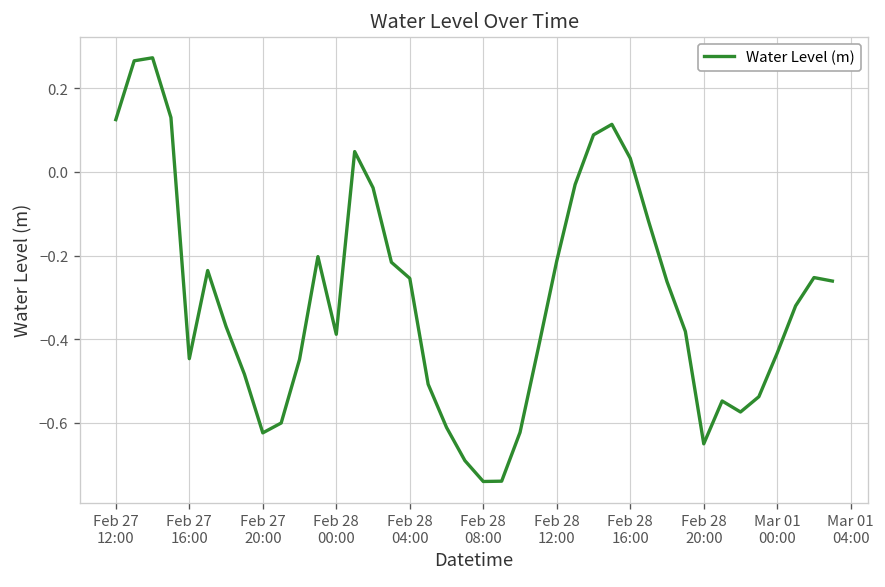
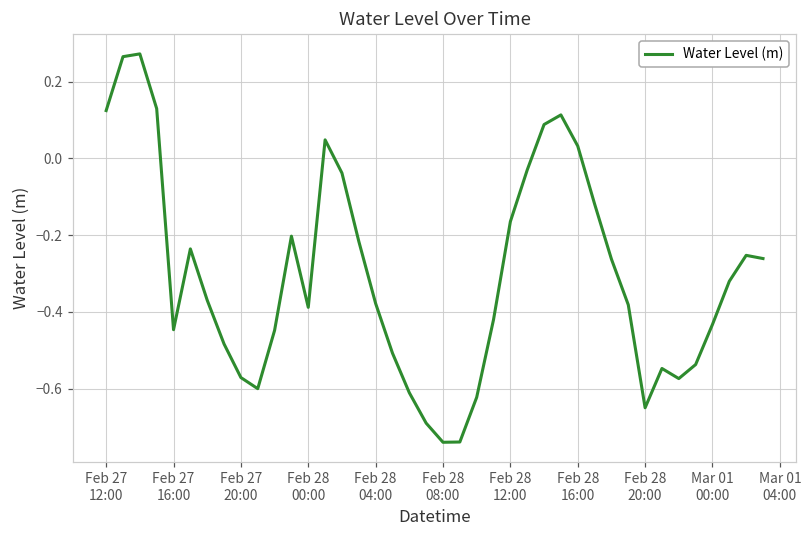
Feb 27 20:00: -0.62 -> -0.57
Feb 28 04:00: -0.25 -> -0.38
Feb 28 12:00: -0.21 -> -0.16
